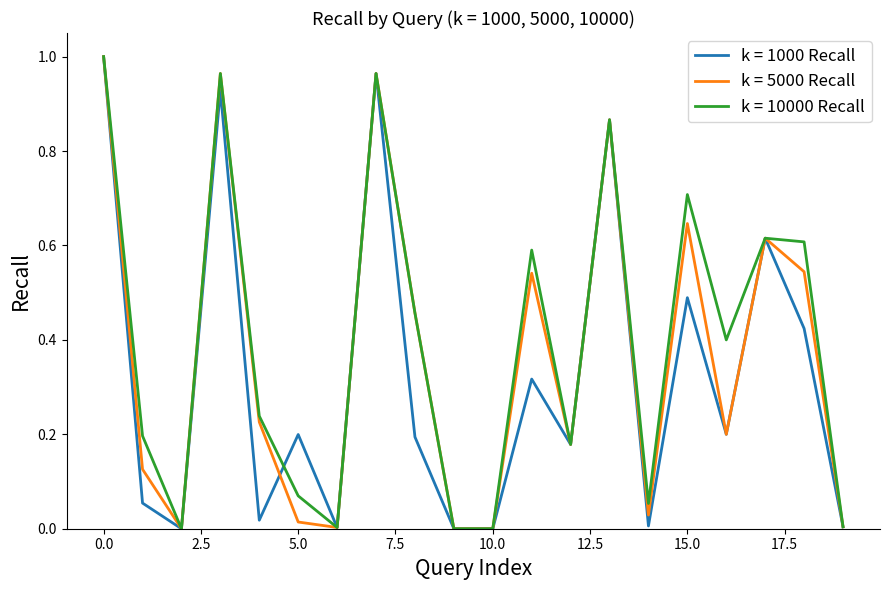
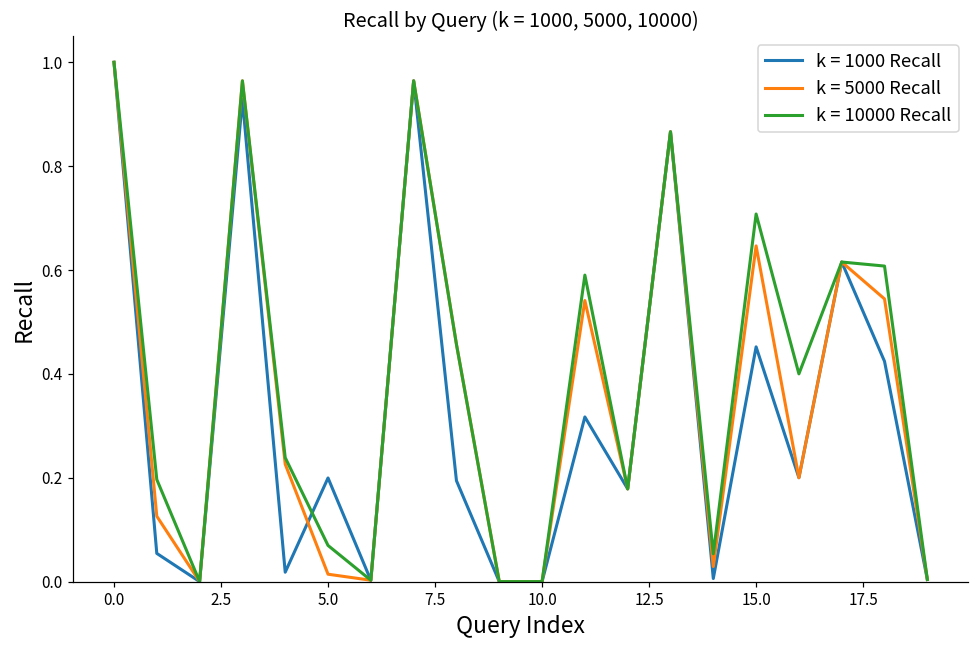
k = 1000 Recall, 15.0: 0.49 -> 0.45
